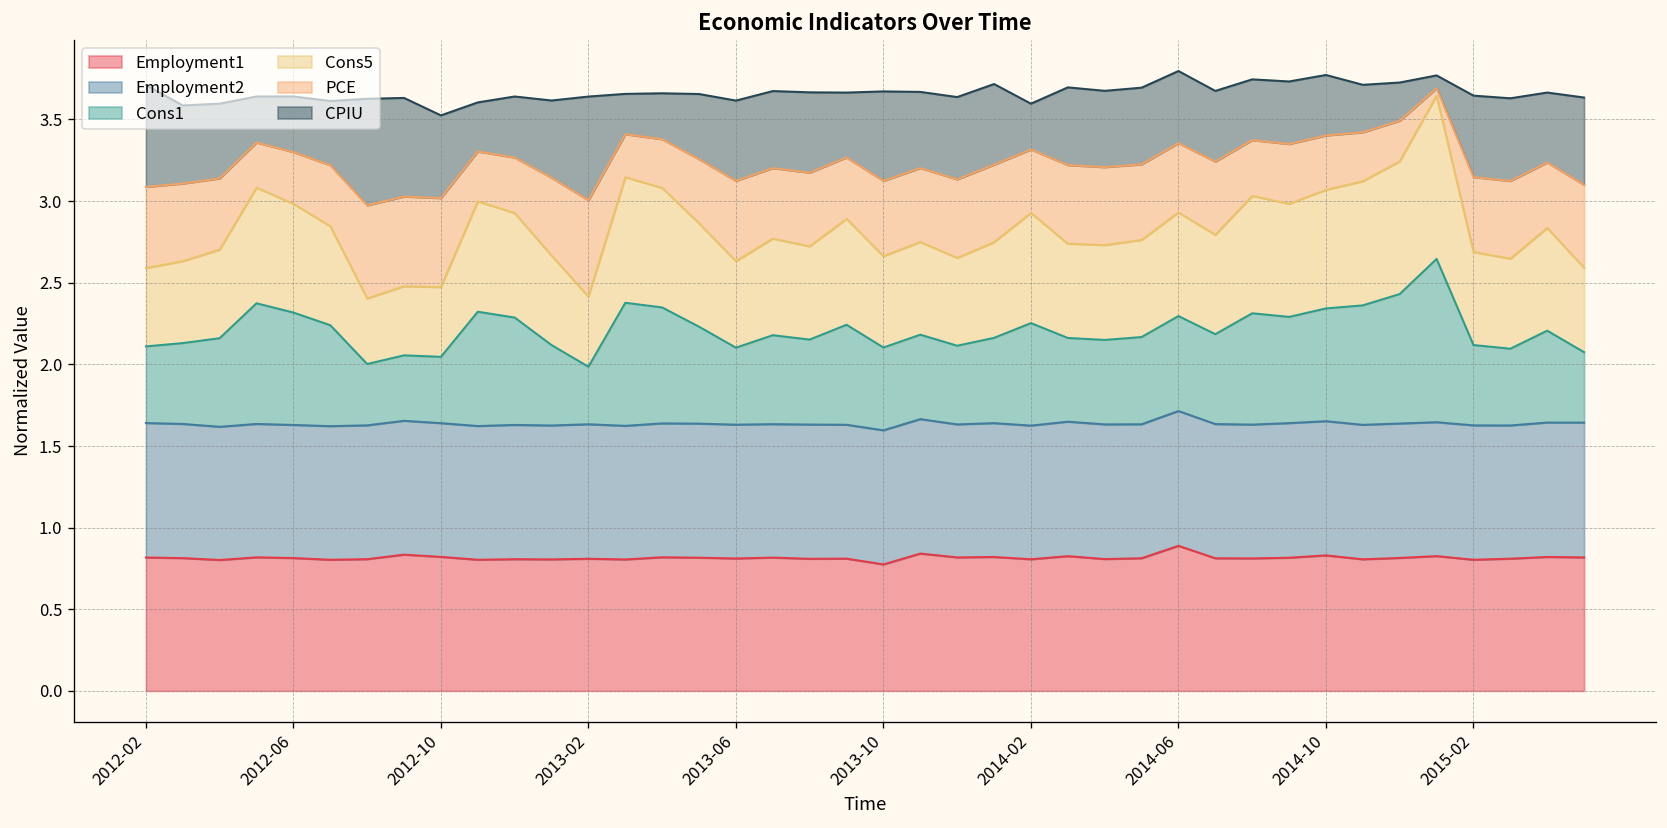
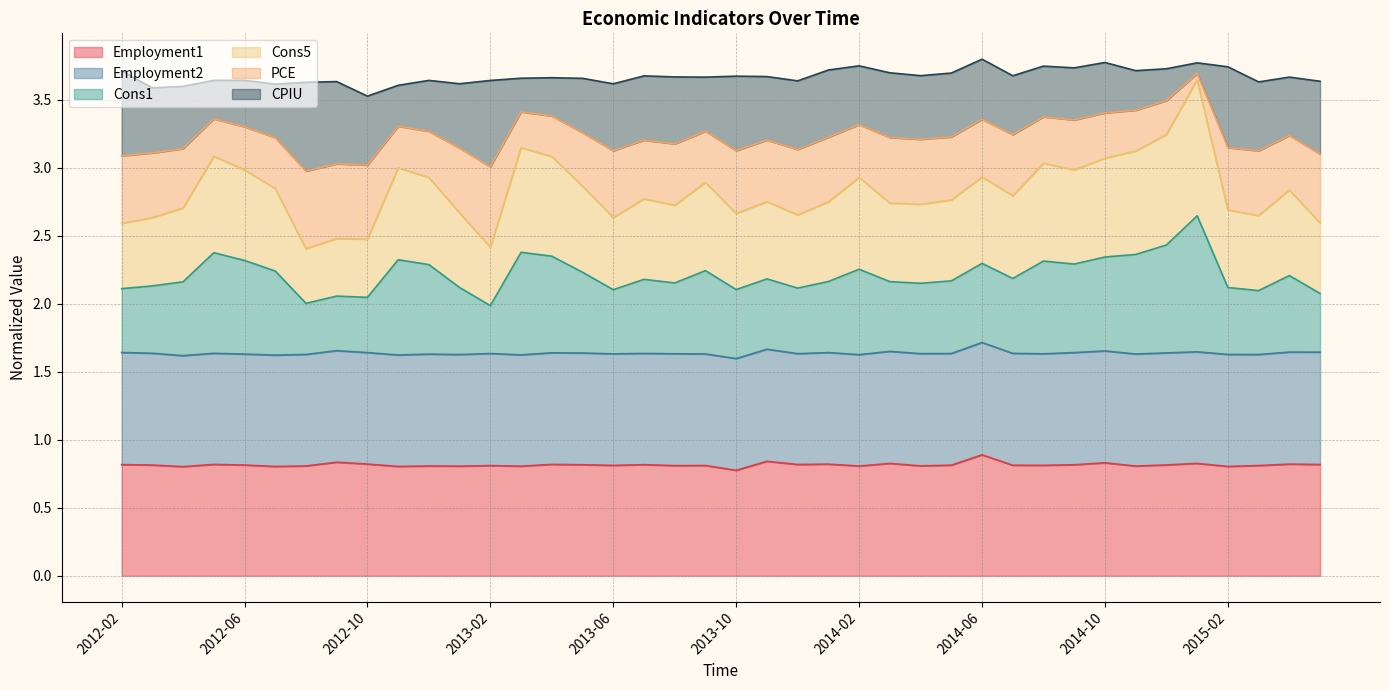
CPIU, 2014-02: 0.28 -> 0.43
CPIU, 2015-02: 0.50 -> 0.59
